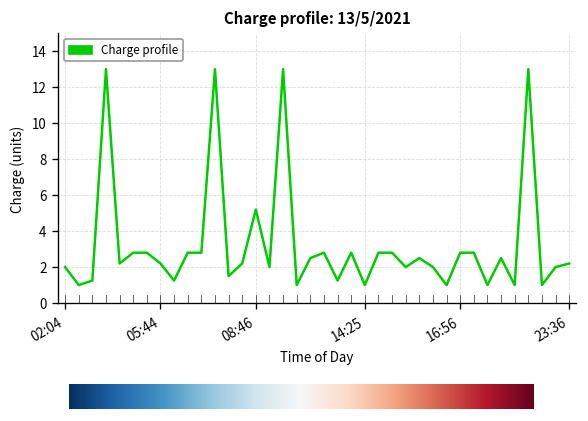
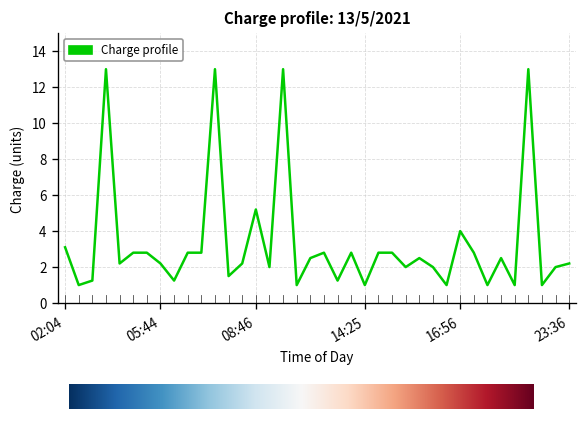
02:04: 2.0 -> 3.1
16:56: 2.8 -> 4.0
